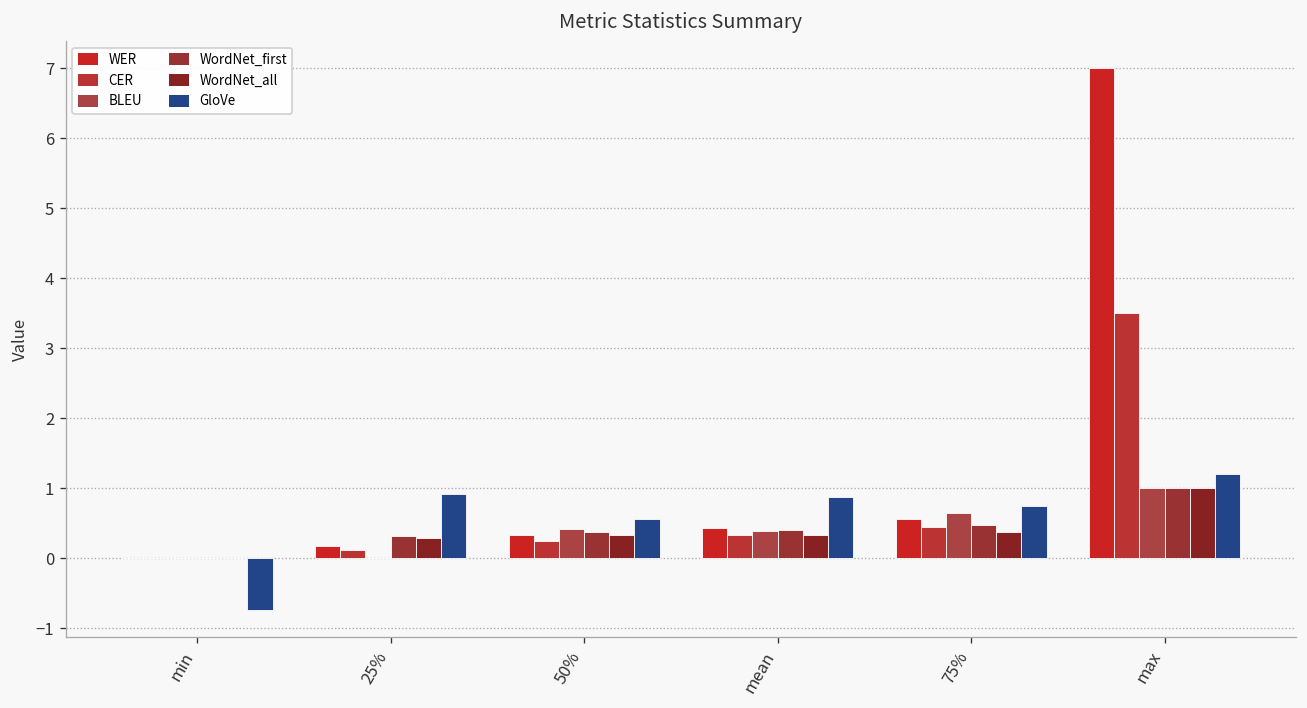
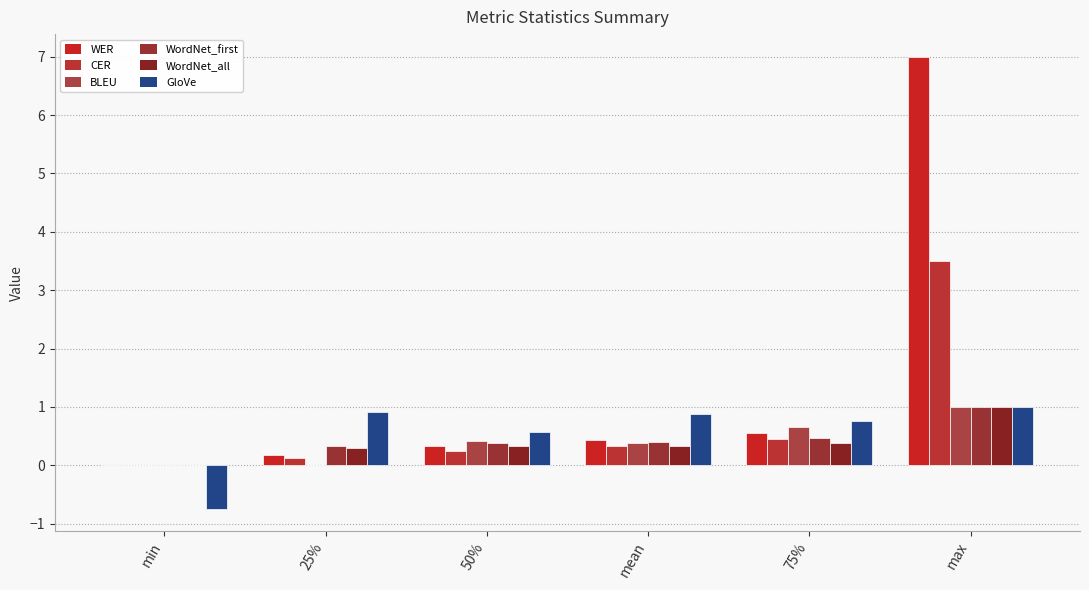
GloVe, max: 1.2 -> 1.0
